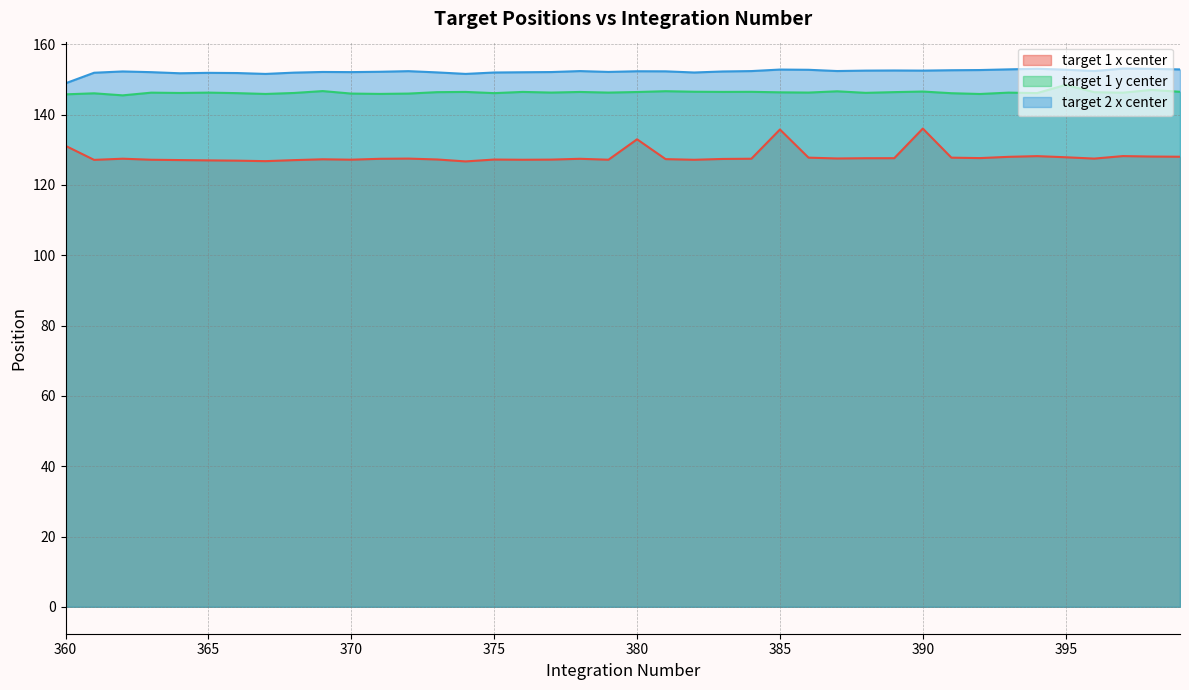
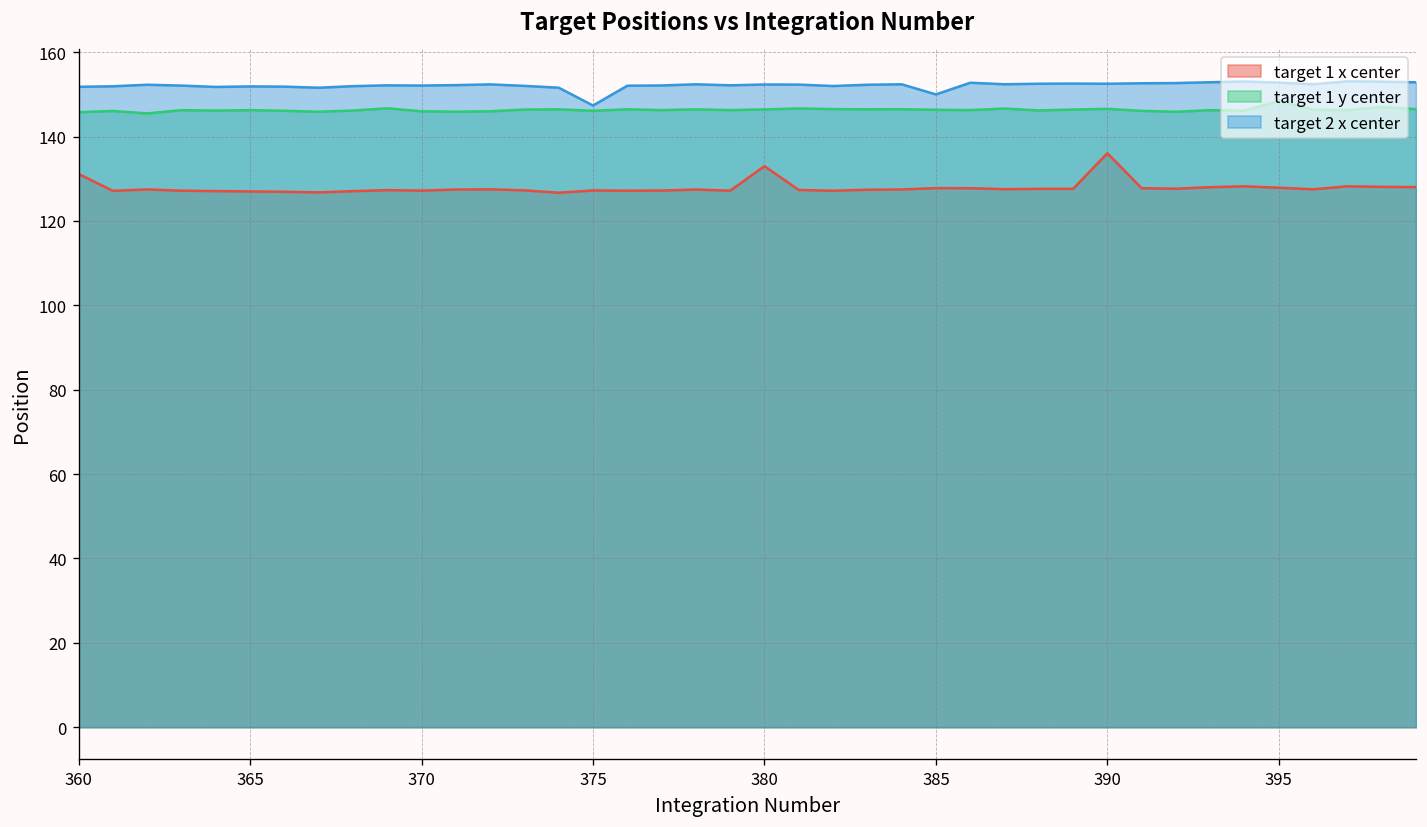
target 2 x center, 360: 149 -> 152
target 2 x center, 375: 152 -> 147
target 1 x center, 385: 136 -> 128
target 2 x center, 385: 153 -> 150
